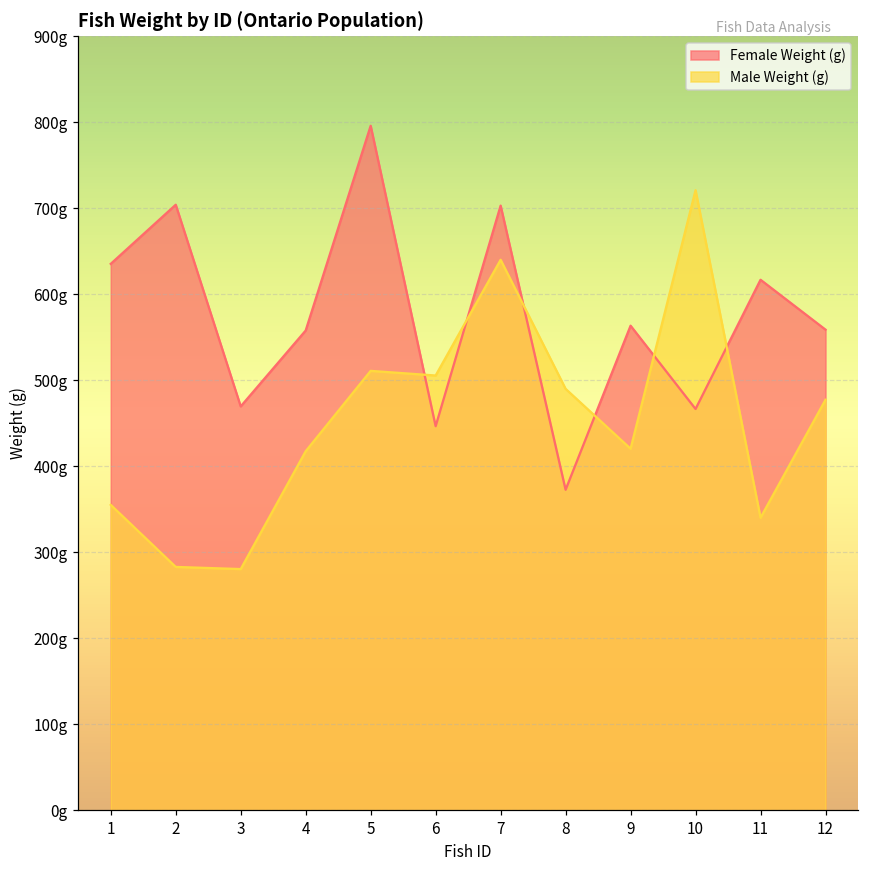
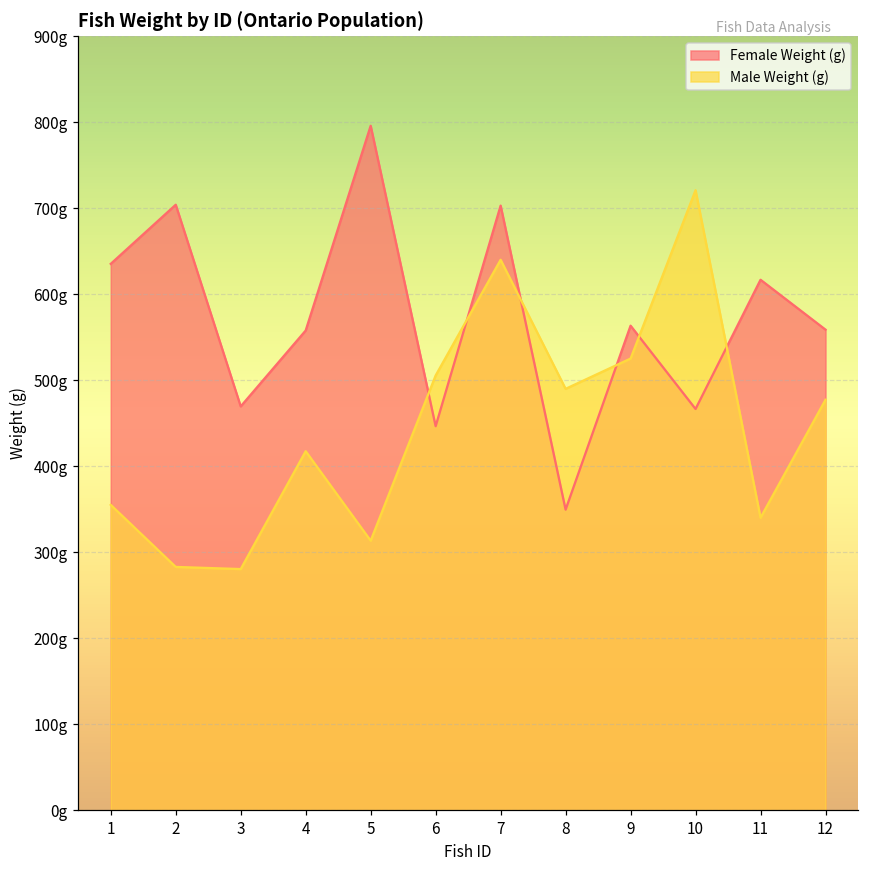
Male Weight (g), 5: 510g -> 310g
Female Weight (g), 8: 370g -> 350g
Male Weight (g), 9: 420g -> 530g
